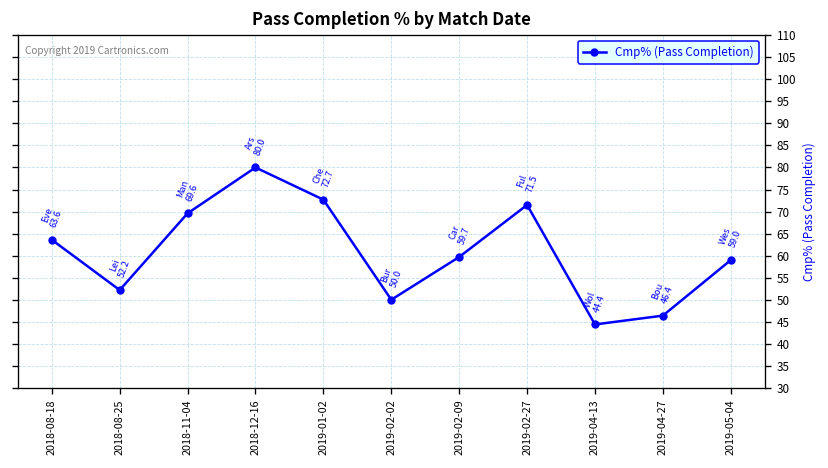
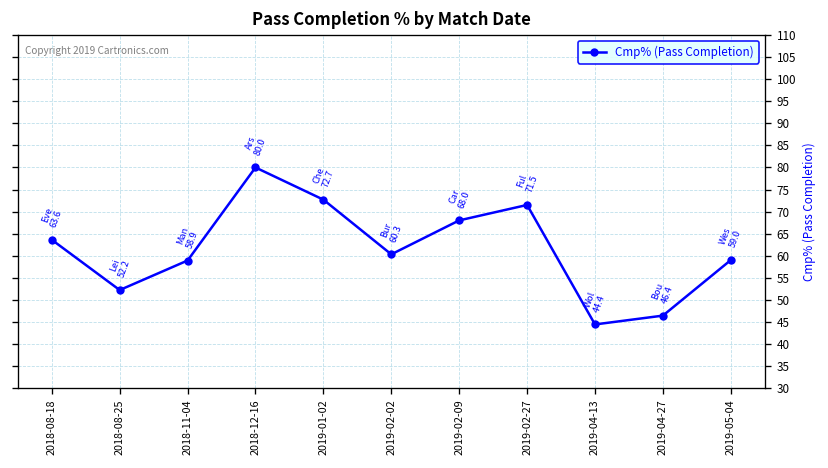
2018-11-04: 69.6 -> 58.9
2019-02-02: 50.0 -> 60.3
2019-02-09: 59.7 -> 68.0
